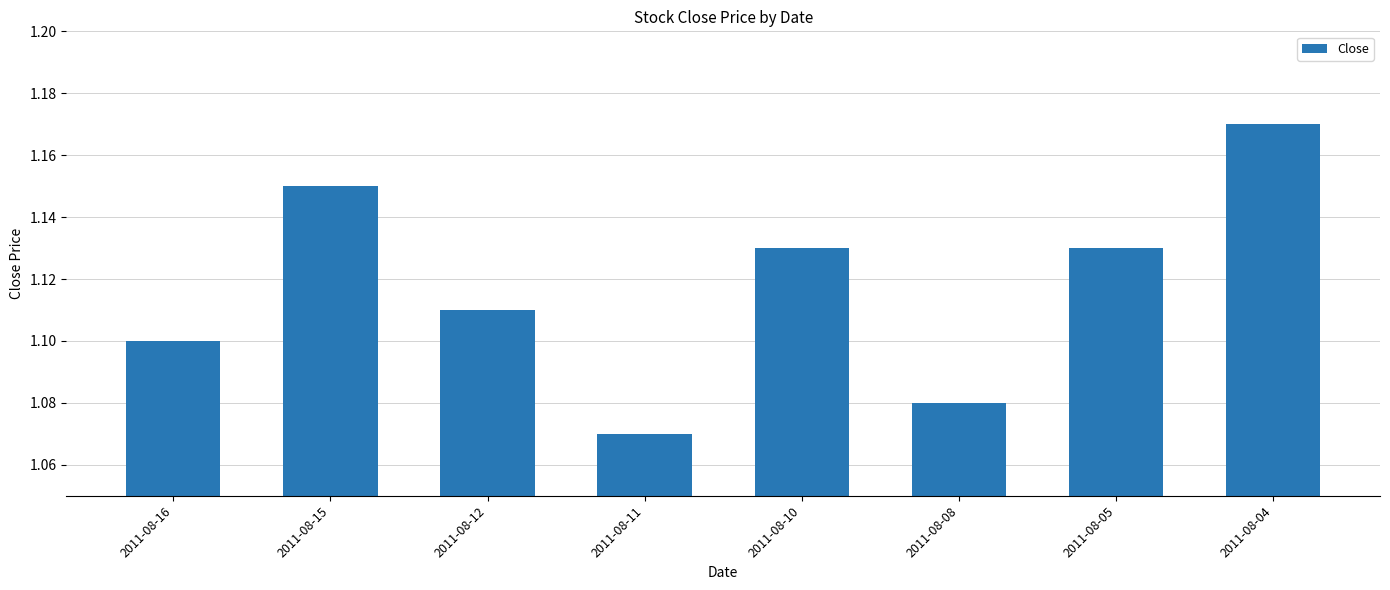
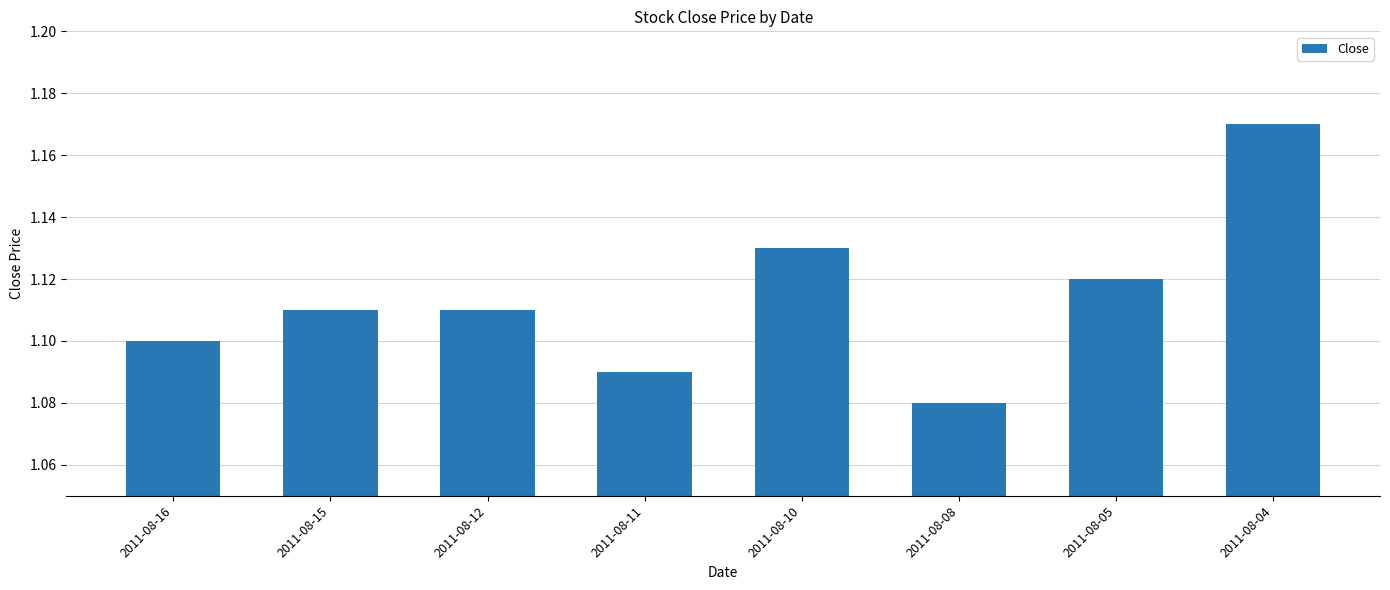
2011-08-15: 1.15 -> 1.11
2011-08-11: 1.07 -> 1.09
2011-08-05: 1.13 -> 1.12
